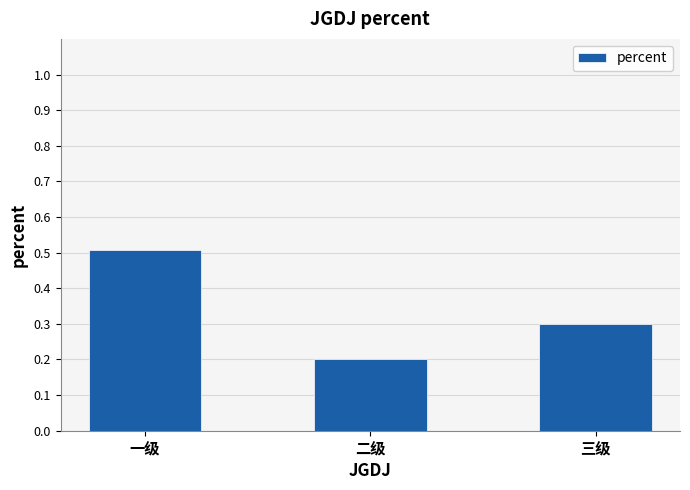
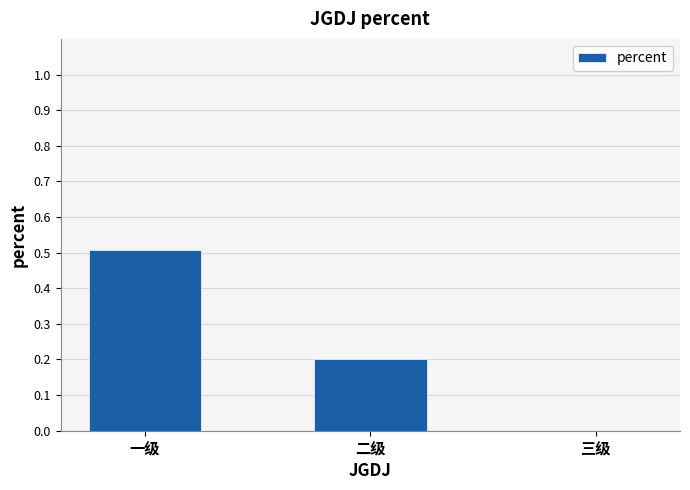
三级: 0.3 -> 0.0
